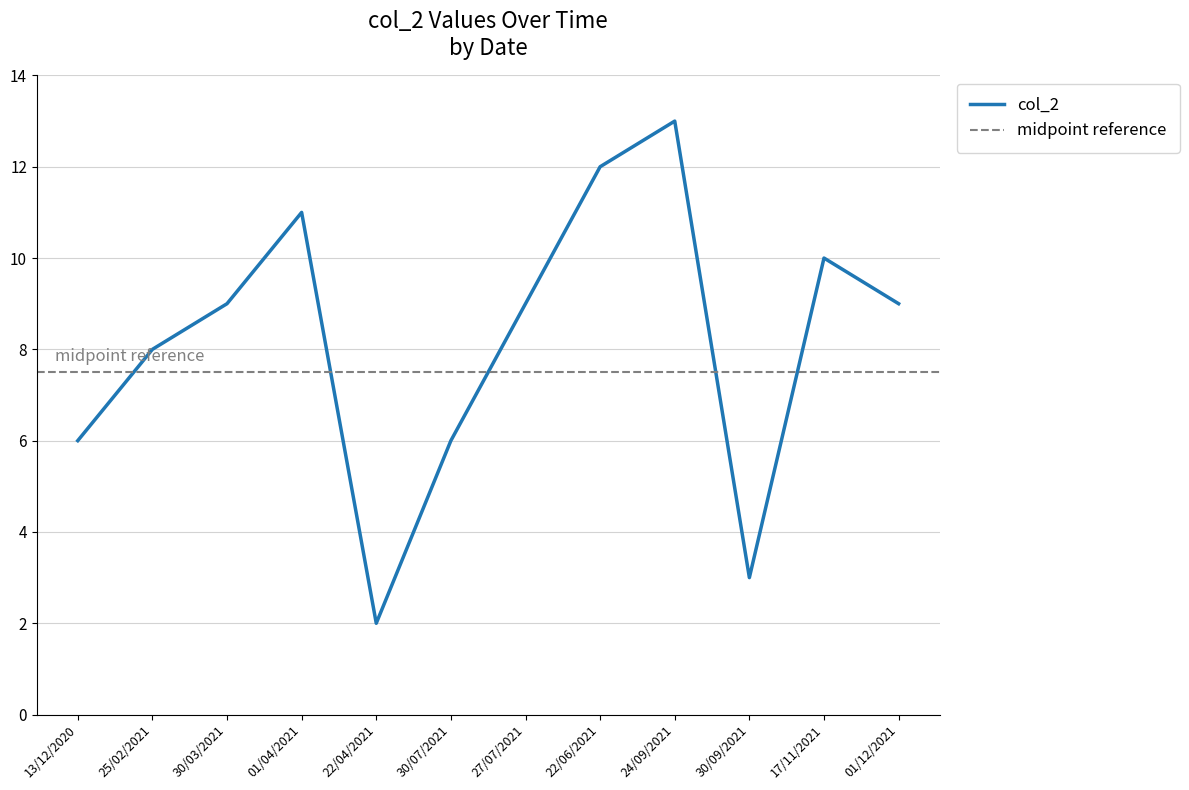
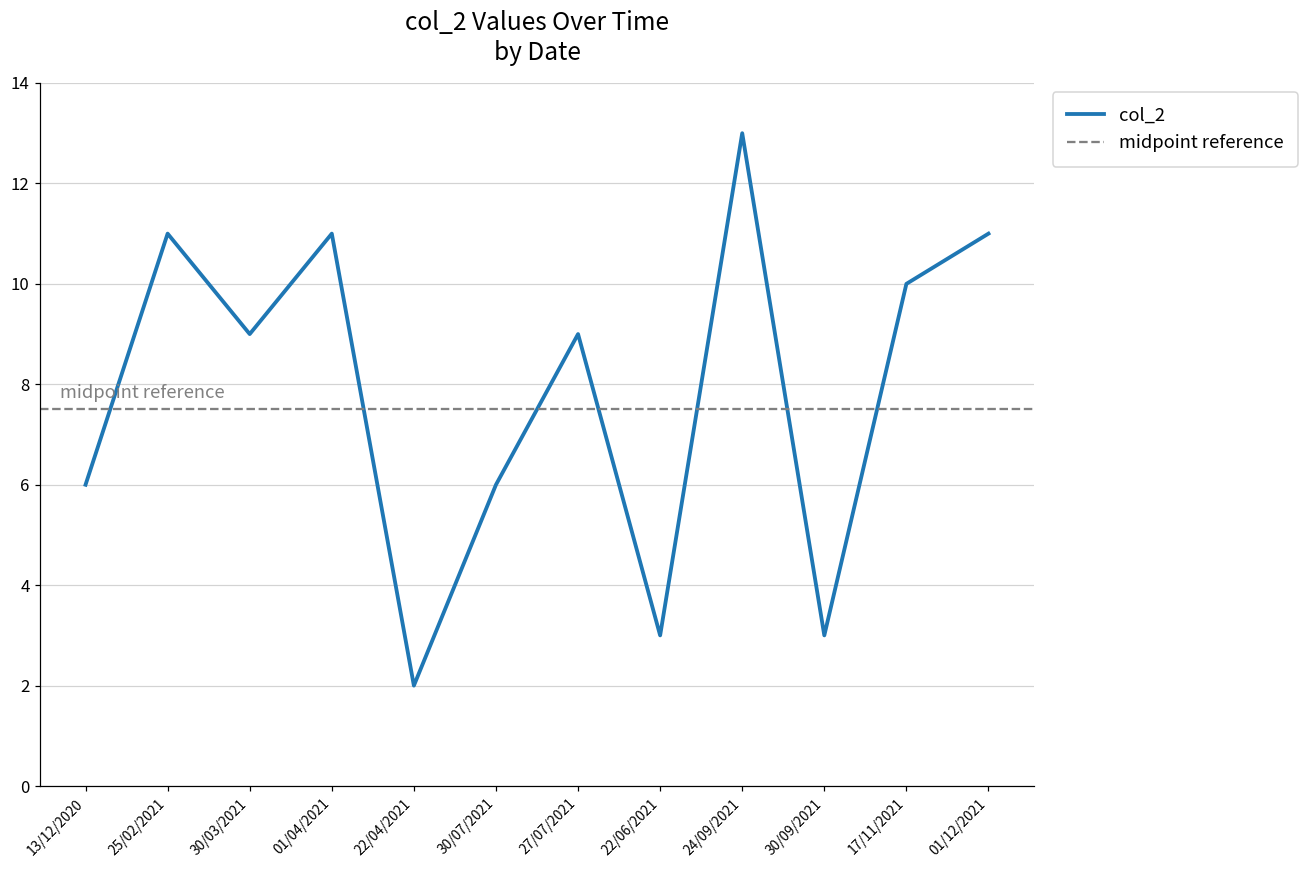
25/02/2021: 8 -> 11
22/06/2021: 12 -> 3
01/12/2021: 9 -> 11
